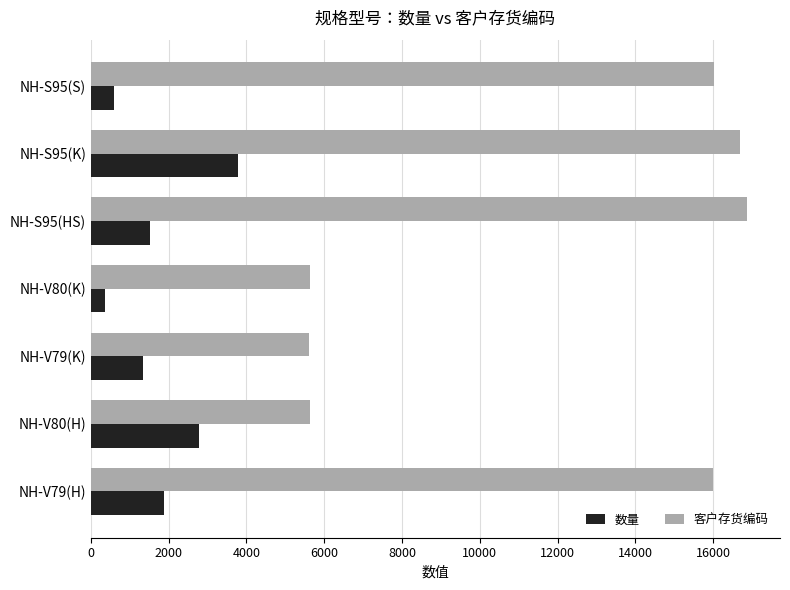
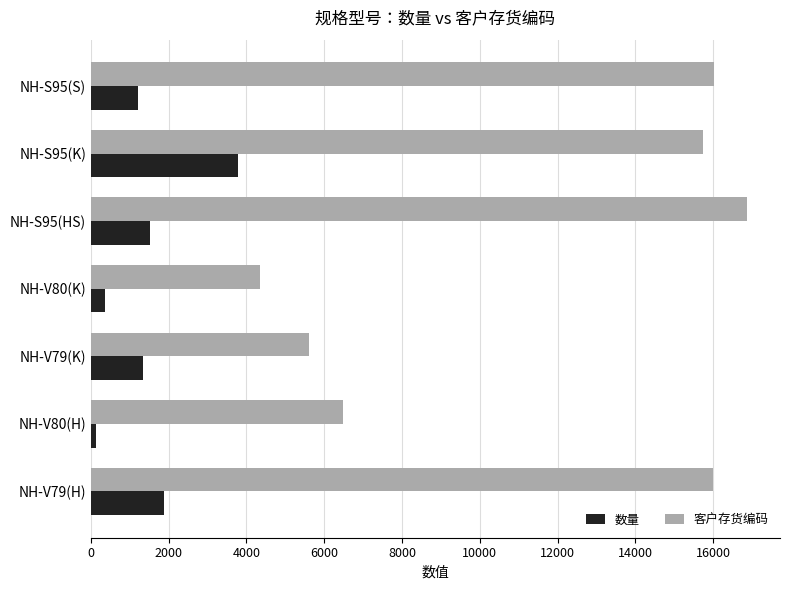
数量, NH-S95(S): 600 -> 1200
客户存货编码, NH-S95(K): 16700 -> 15700
客户存货编码, NH-V80(K): 5600 -> 4300
客户存货编码, NH-V80(H): 5600 -> 6500
数量, NH-V80(H): 2800 -> 100
